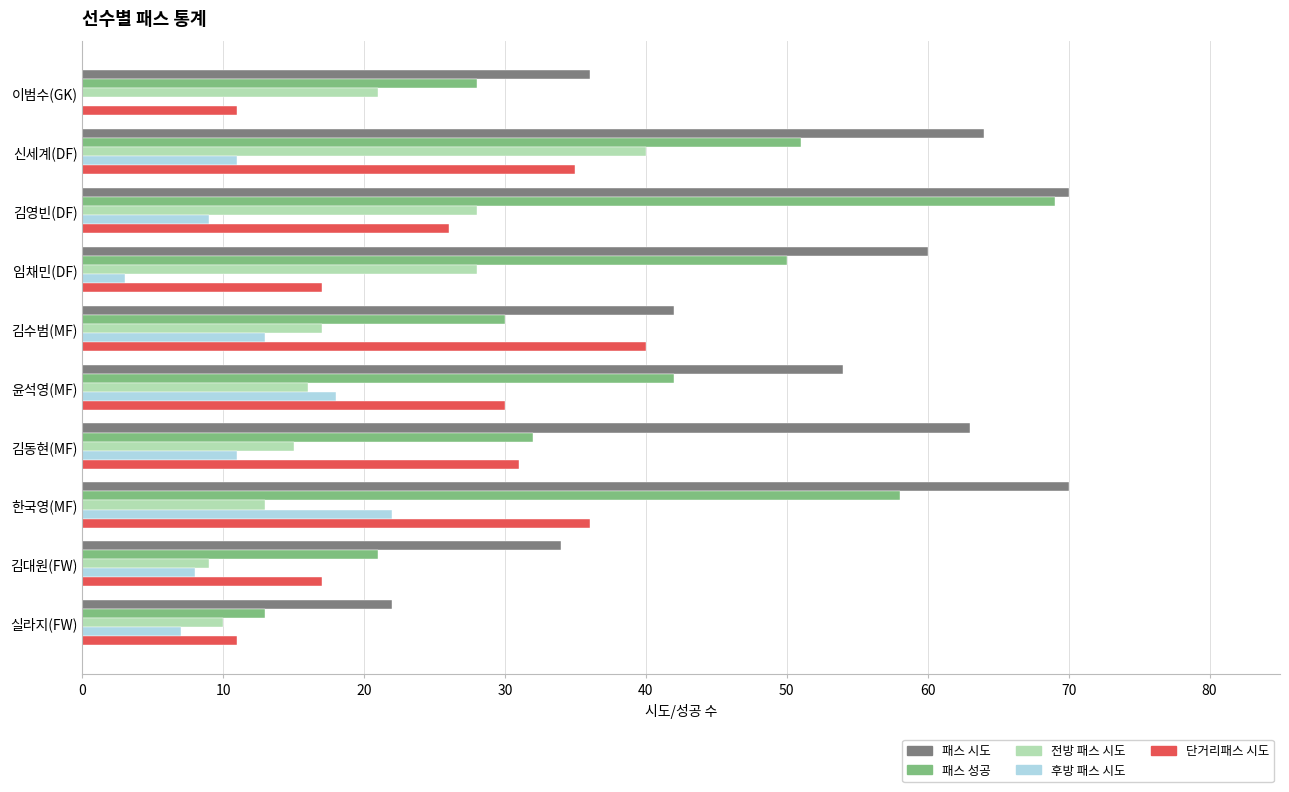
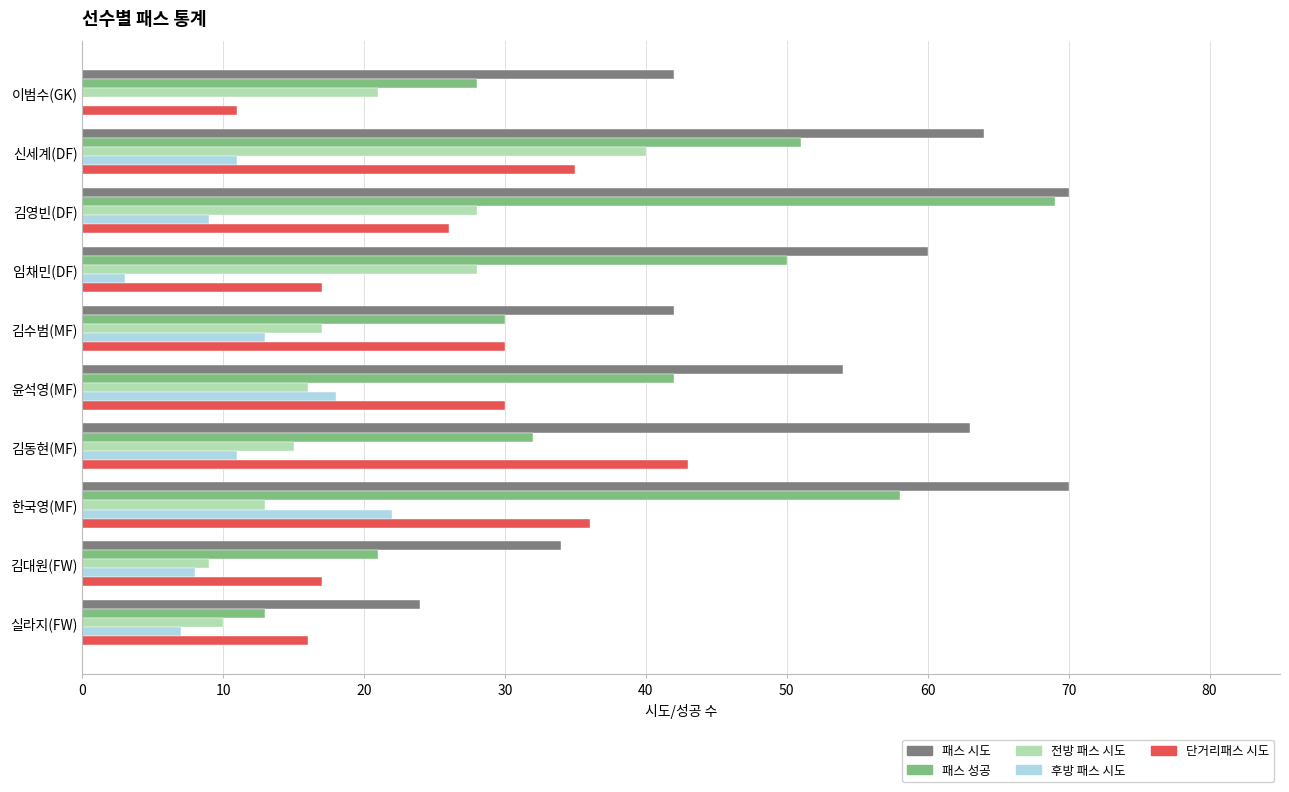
패스 시도, 이범수(GK): 36 -> 42
단거리패스 시도, 김수범(MF): 40 -> 30
단거리패스 시도, 김동현(MF): 31 -> 43
패스 시도, 실라지(FW): 22 -> 24
단거리패스 시도, 실라지(FW): 11 -> 16
